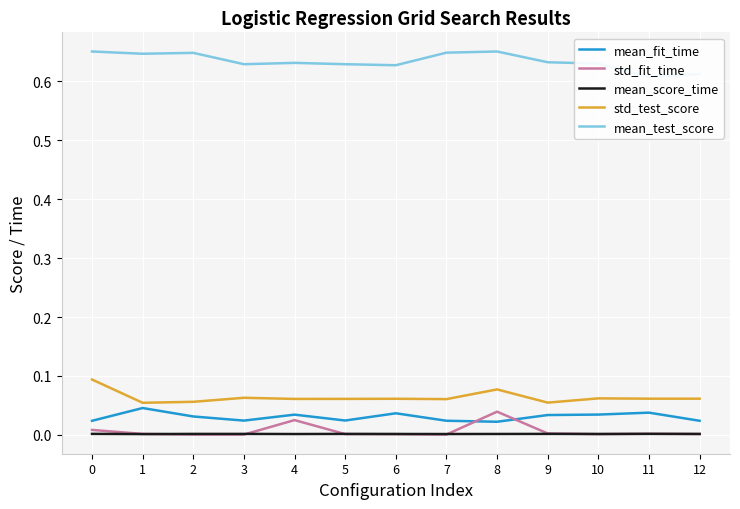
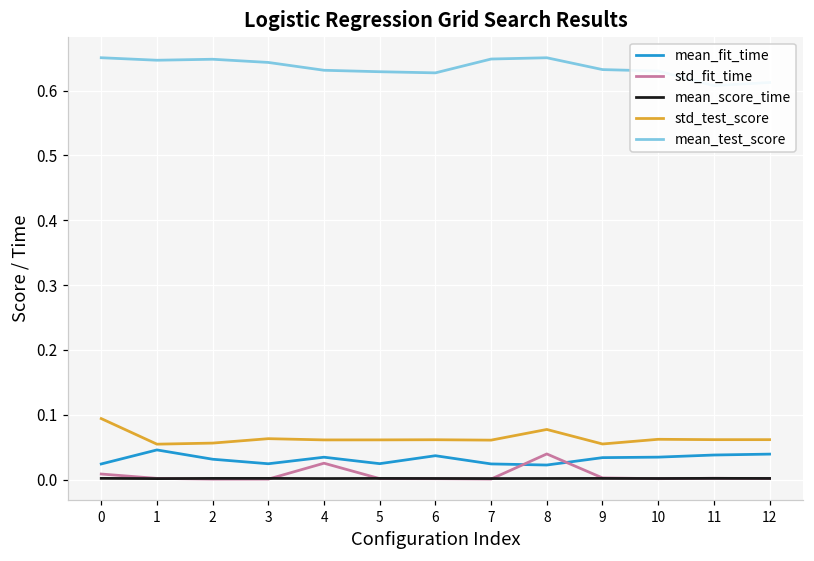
mean_test_score, 3: 0.63 -> 0.64
mean_fit_time, 12: 0.02 -> 0.04
